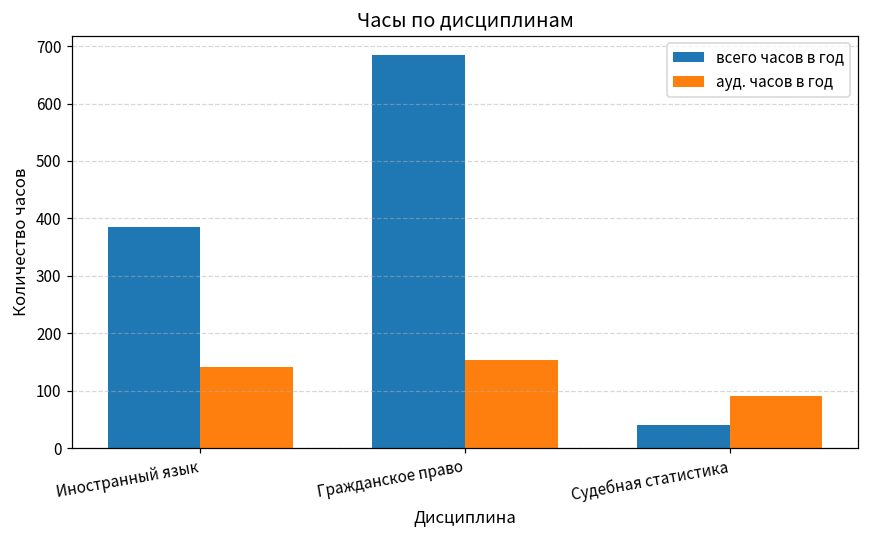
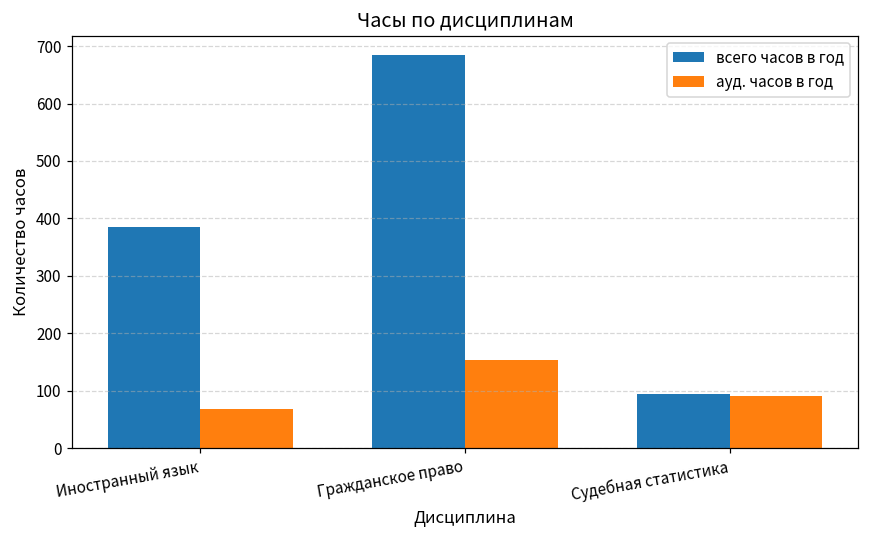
ауд. часов в год, Иностранный язык: 140 -> 70
всего часов в год, Судебная статистика: 40 -> 100
